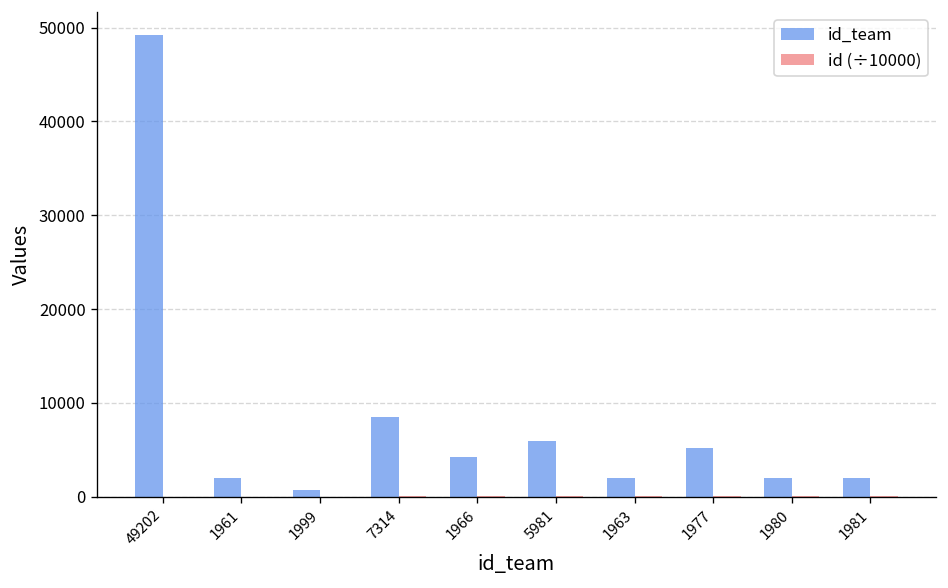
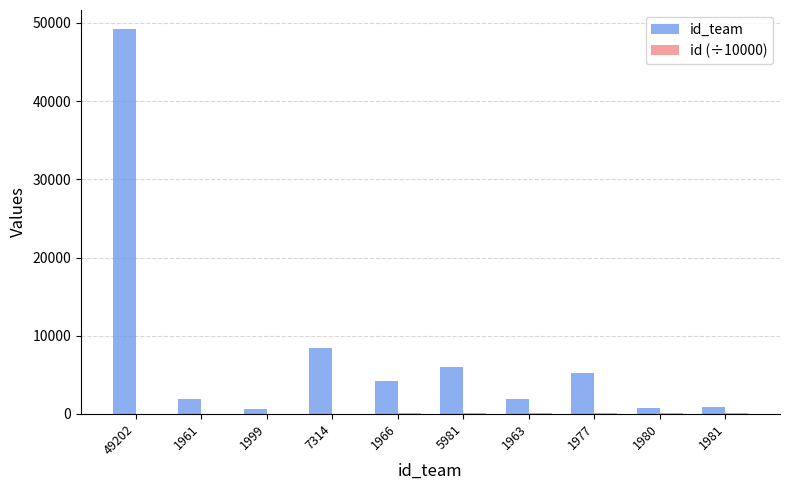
id_team, 1980: 2000 -> 1000
id_team, 1981: 2000 -> 1000
